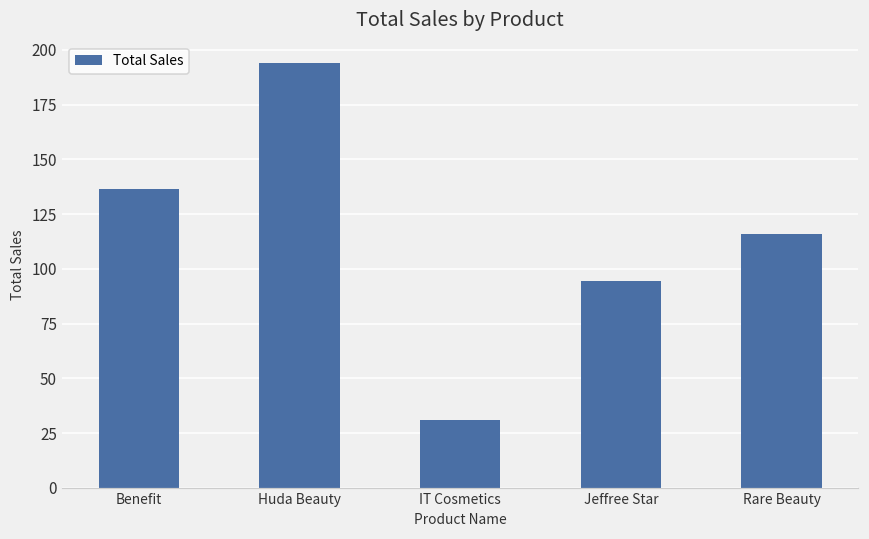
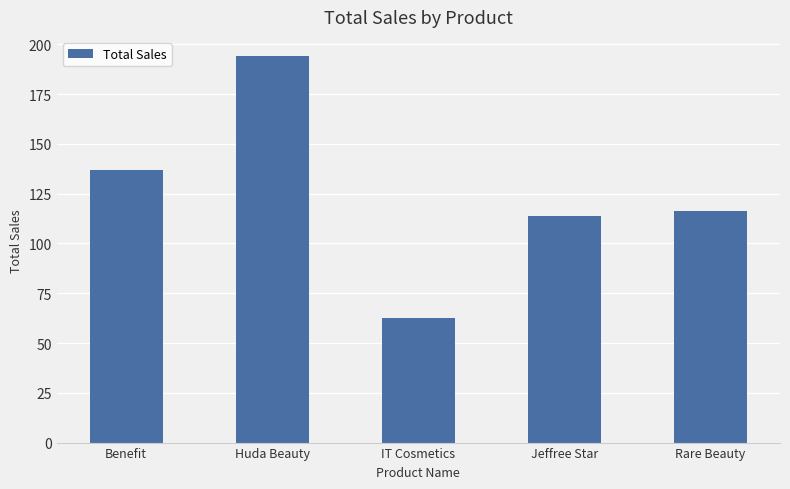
IT Cosmetics: 31 -> 63
Jeffree Star: 95 -> 114
